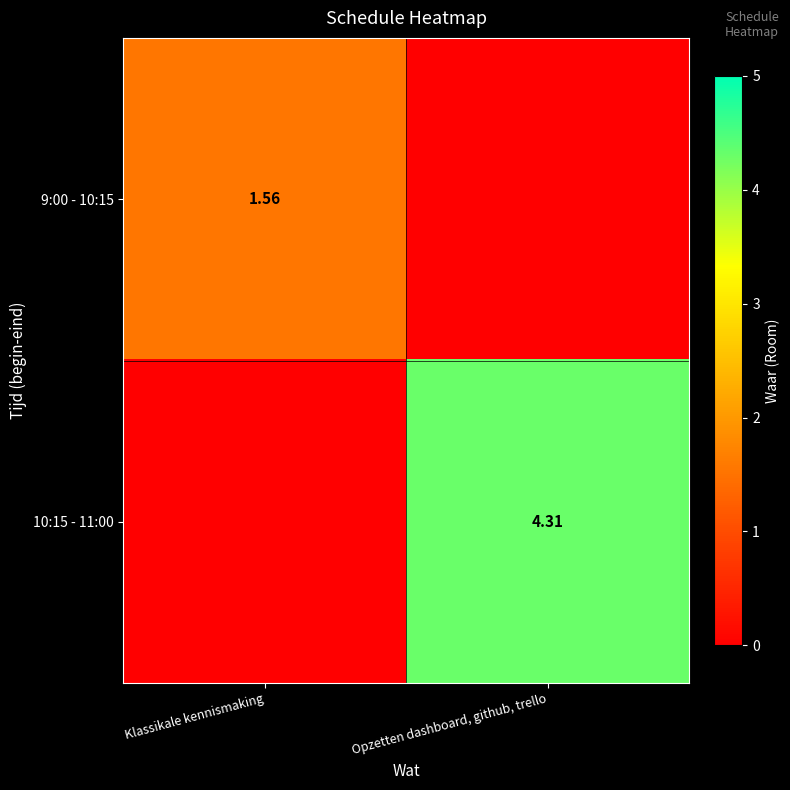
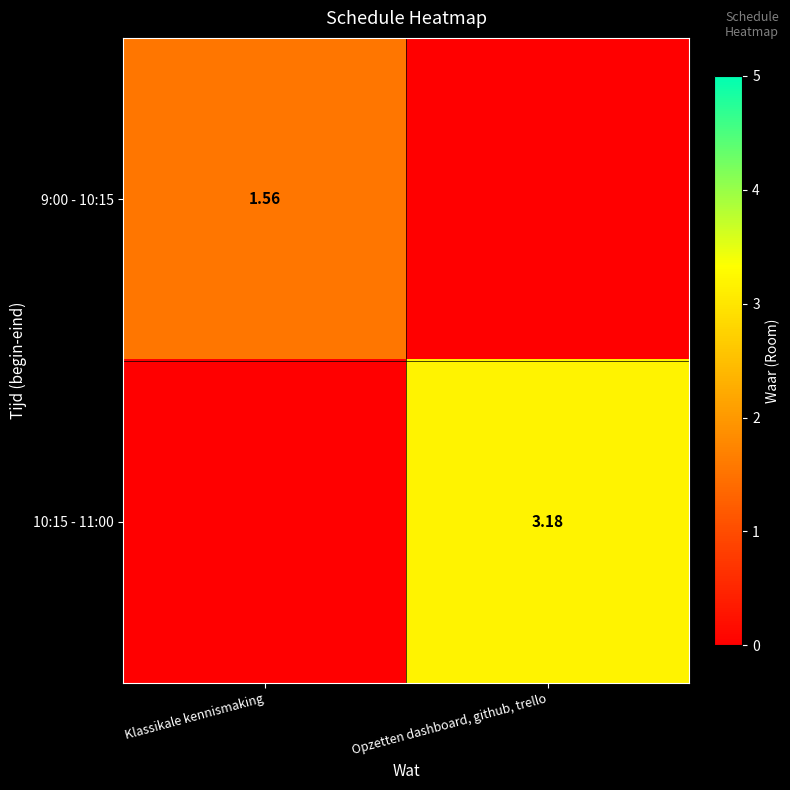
10:15 - 11:00, Opzetten dashboard, github, trello: 4.31 -> 3.18
